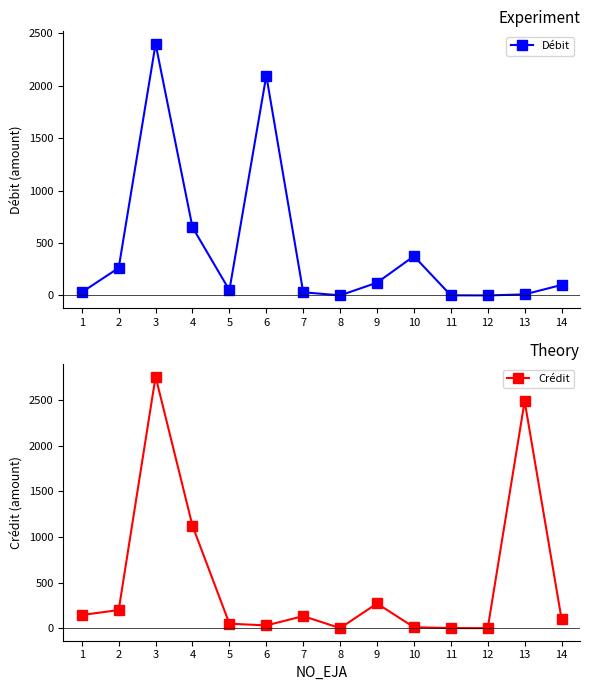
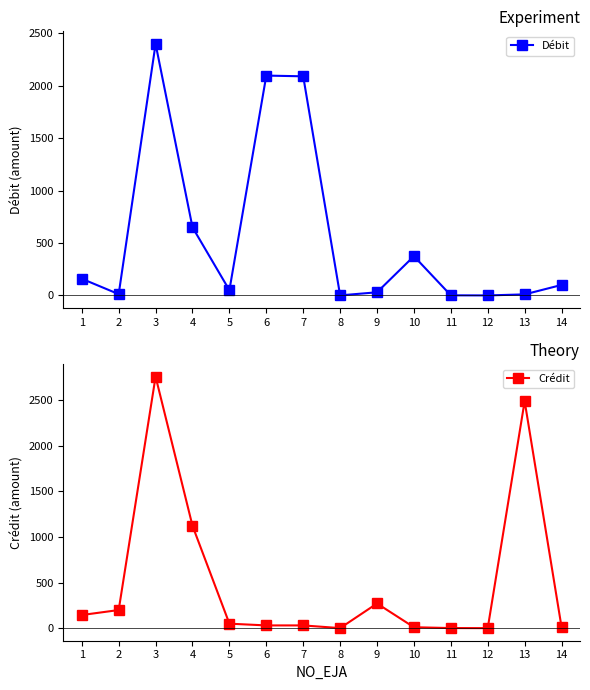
Experiment, 1: 30 -> 160
Experiment, 2: 260 -> 10
Experiment, 7: 30 -> 2090
Experiment, 9: 120 -> 30
Theory, 7: 100 -> 0
Theory, 14: 100 -> 0
